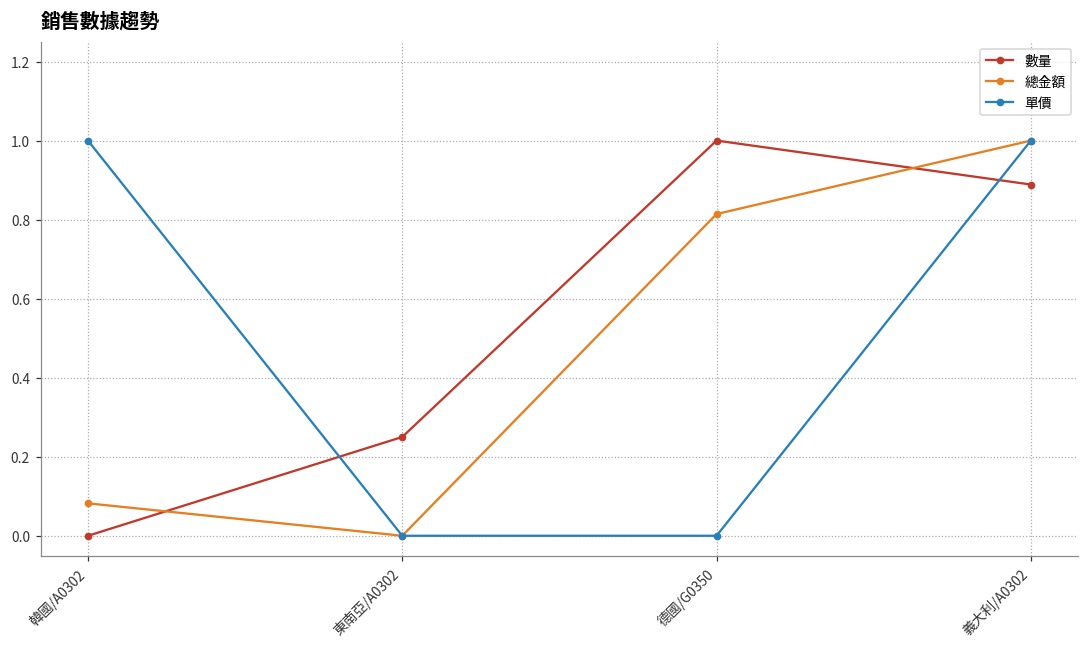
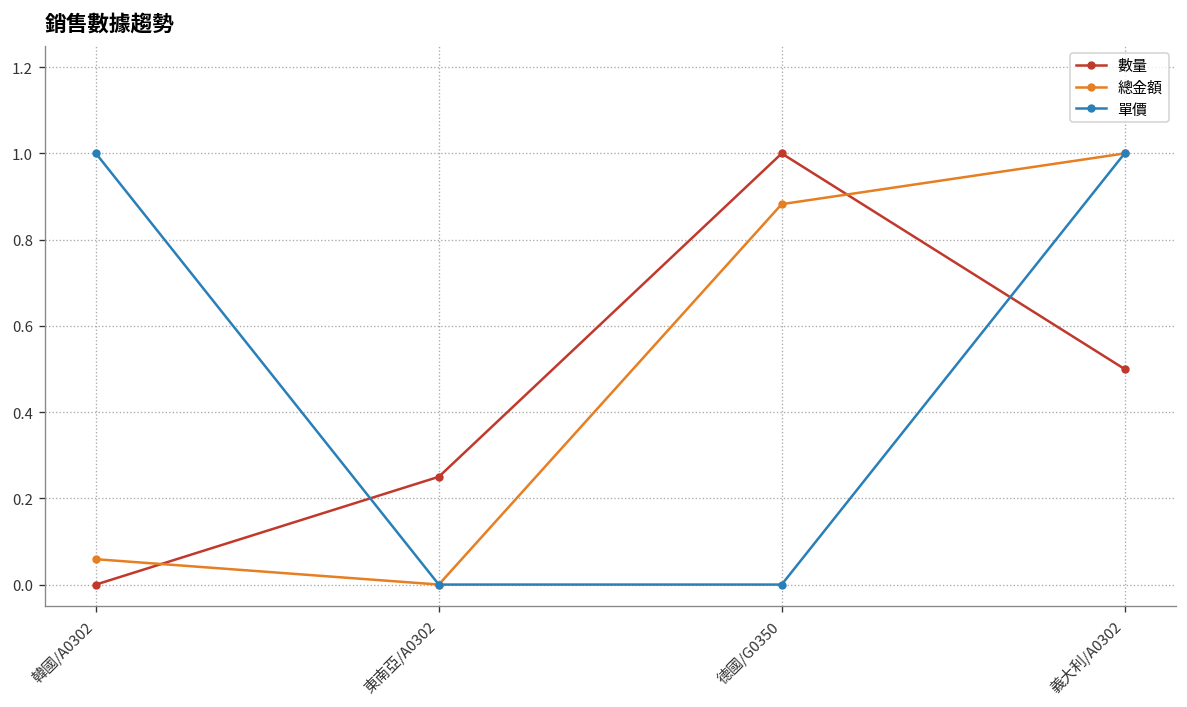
總金額, 韓國/A0302: 0.08 -> 0.06
總金額, 德國/G0350: 0.81 -> 0.88
數量, 義大利/A0302: 0.89 -> 0.50
